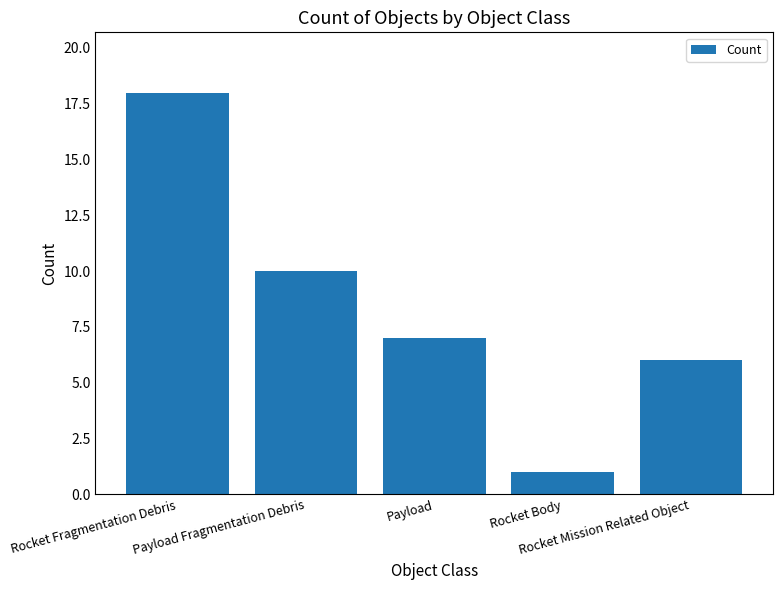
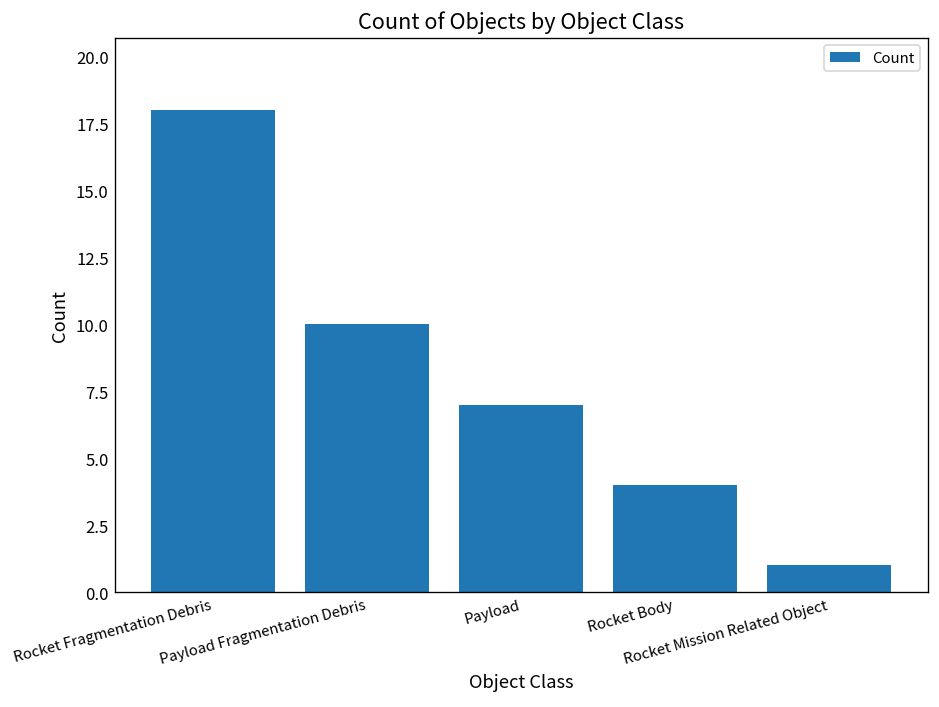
Rocket Body: 1 -> 4
Rocket Mission Related Object: 6 -> 1
